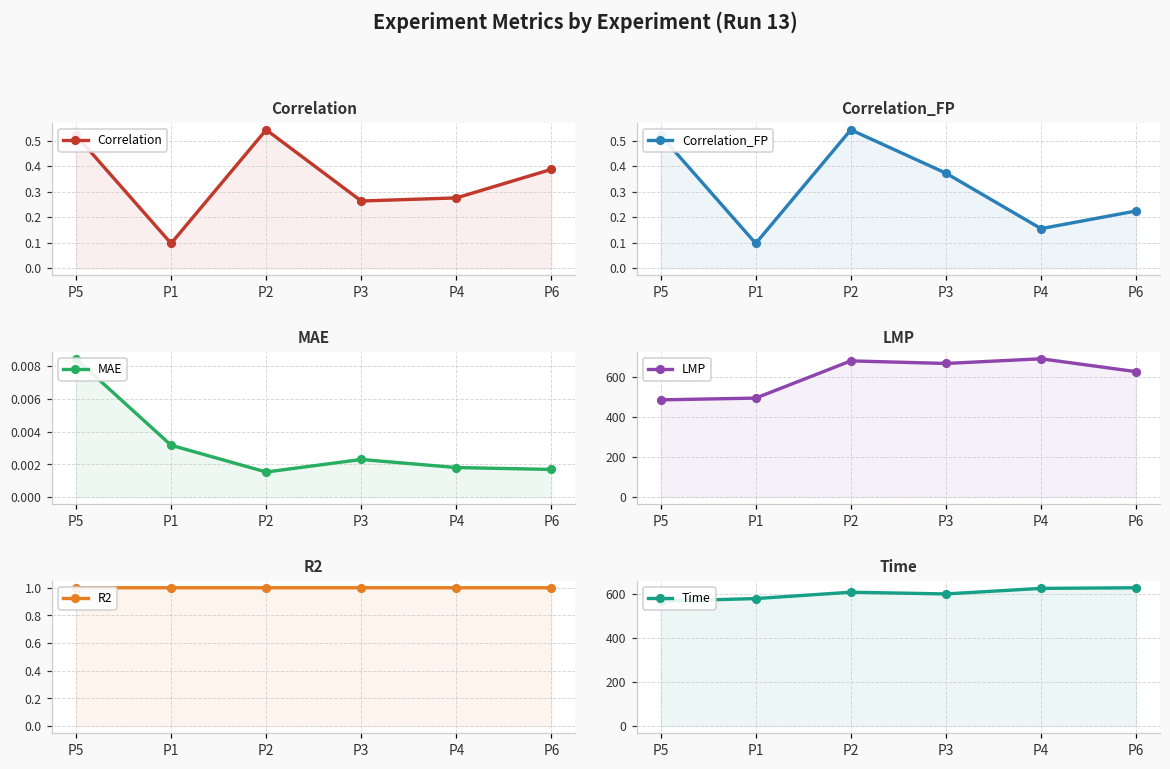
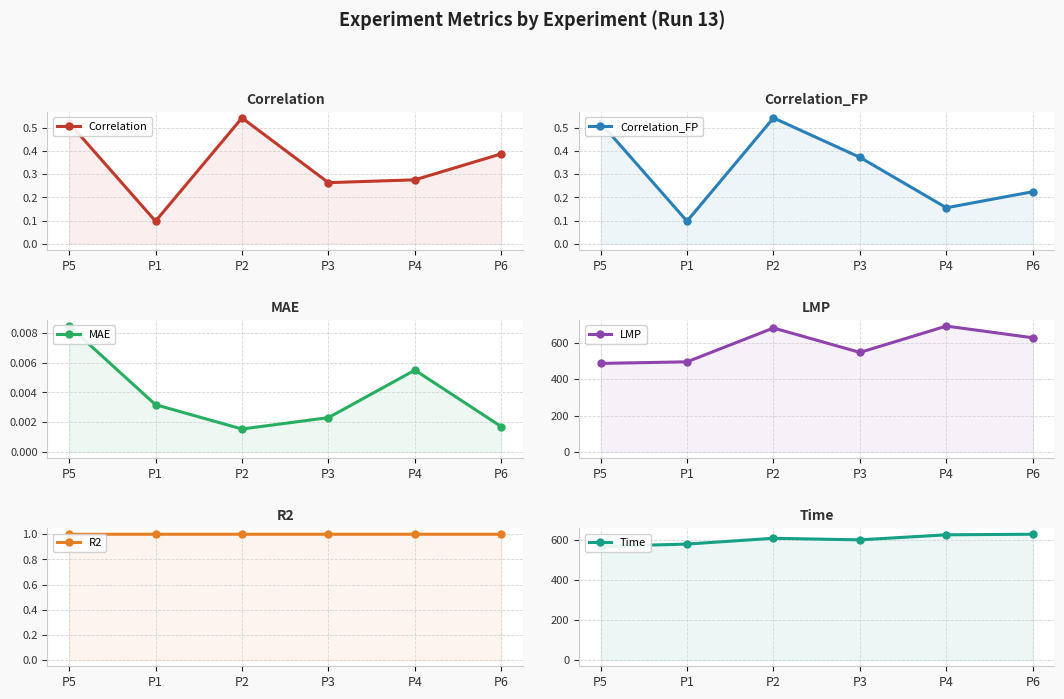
MAE, P4: 0.0018 -> 0.0055
LMP, P3: 670 -> 550
